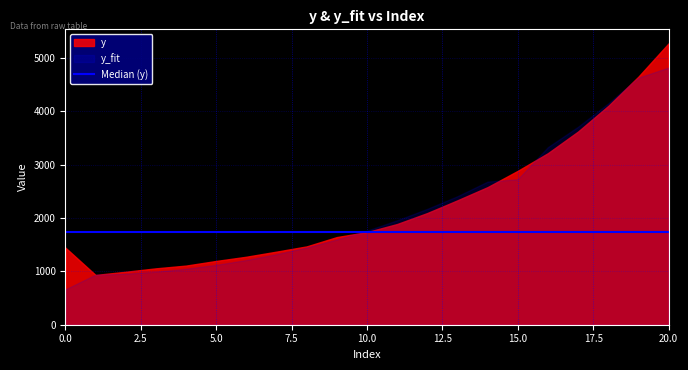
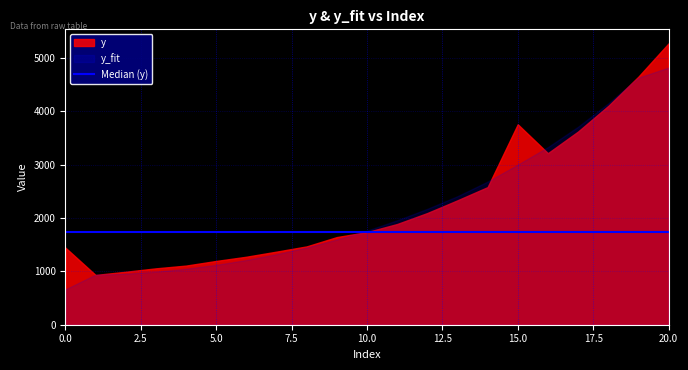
y, 15.0: 2900 -> 3800
y_fit, 15.0: 2700 -> 3000
